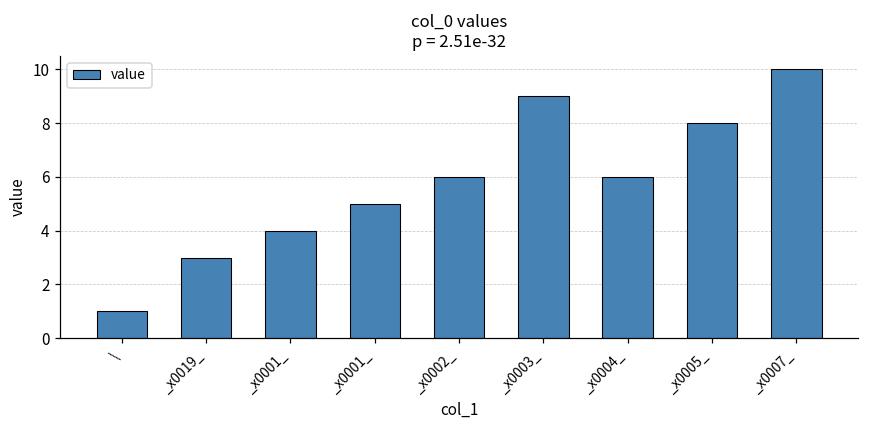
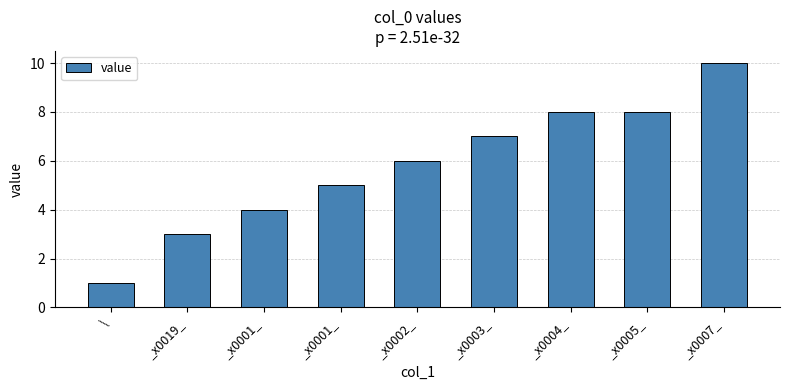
_x0003_: 9 -> 7
_x0004_: 6 -> 8
